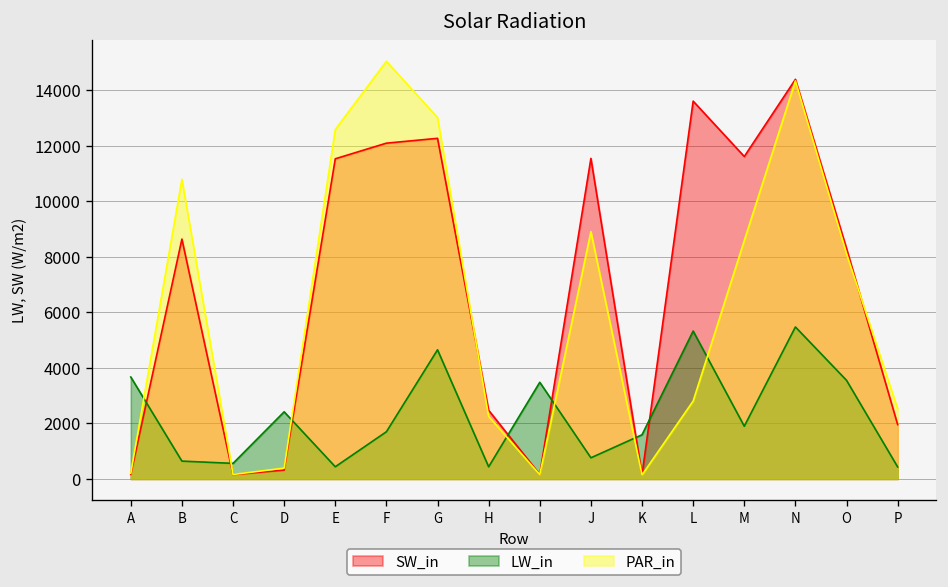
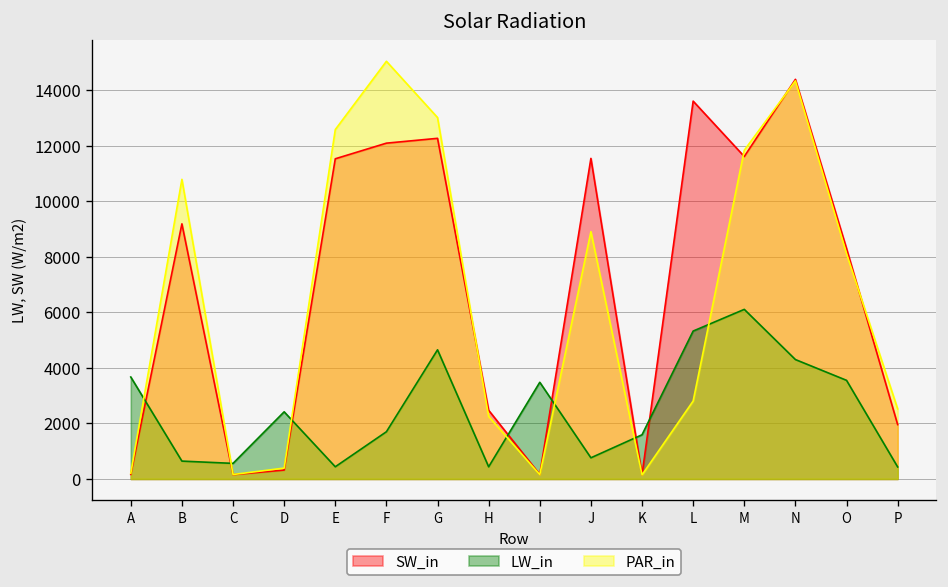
SW_in, B: 8600 -> 9200
LW_in, M: 1900 -> 6100
PAR_in, M: 8600 -> 11800
LW_in, N: 5500 -> 4300
